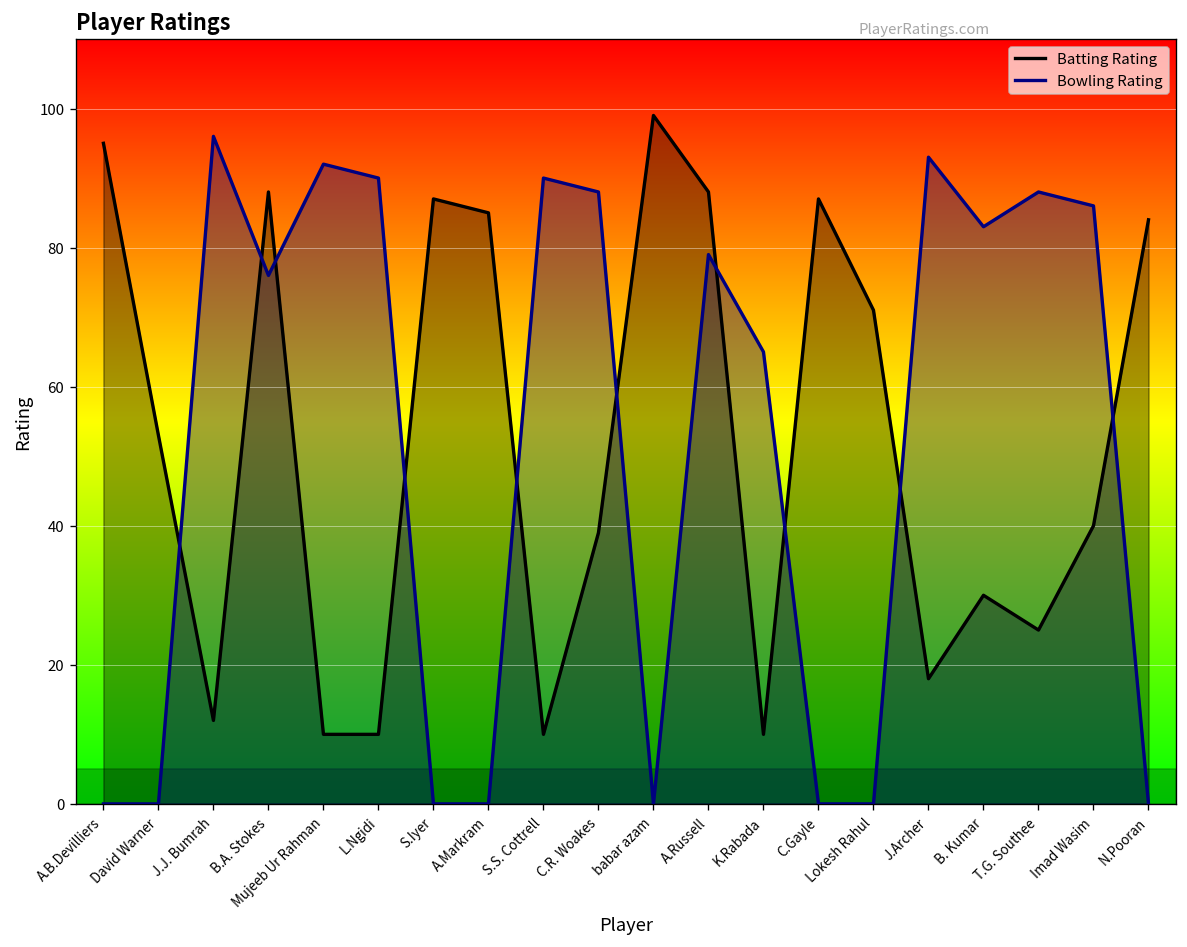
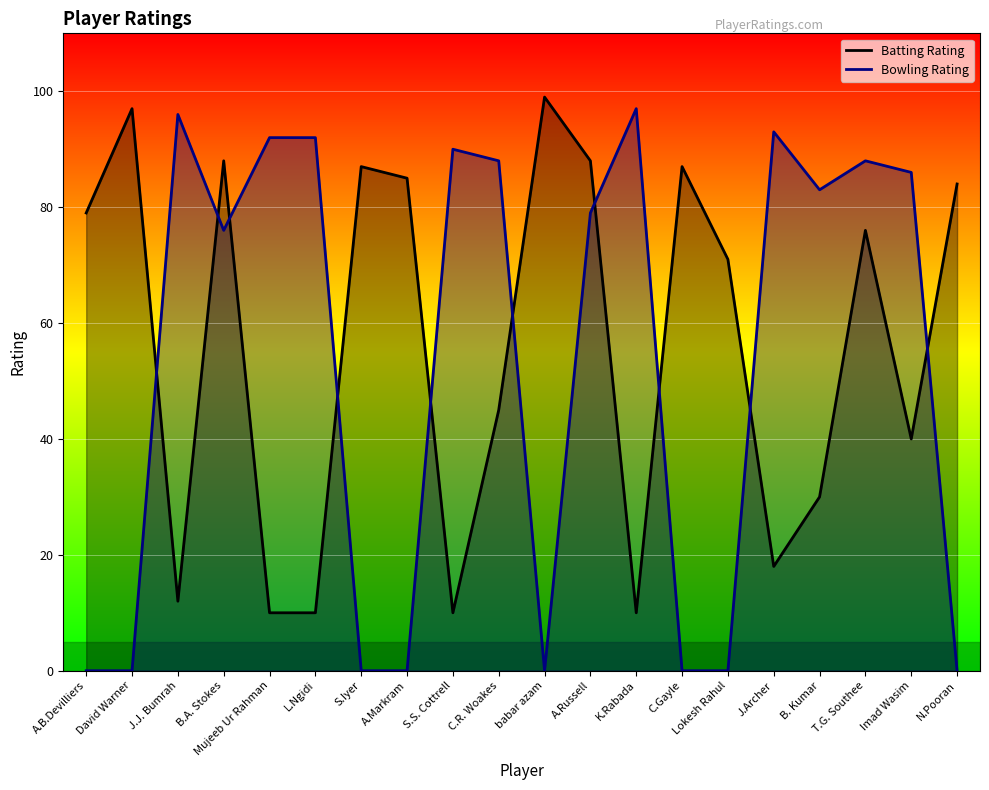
Batting Rating, A.B.Devilliers: 95 -> 79
Batting Rating, David Warner: 53 -> 97
Bowling Rating, L.Ngidi: 90 -> 92
Batting Rating, C.R. Woakes: 39 -> 45
Bowling Rating, K.Rabada: 65 -> 97
Batting Rating, T.G. Southee: 25 -> 76
